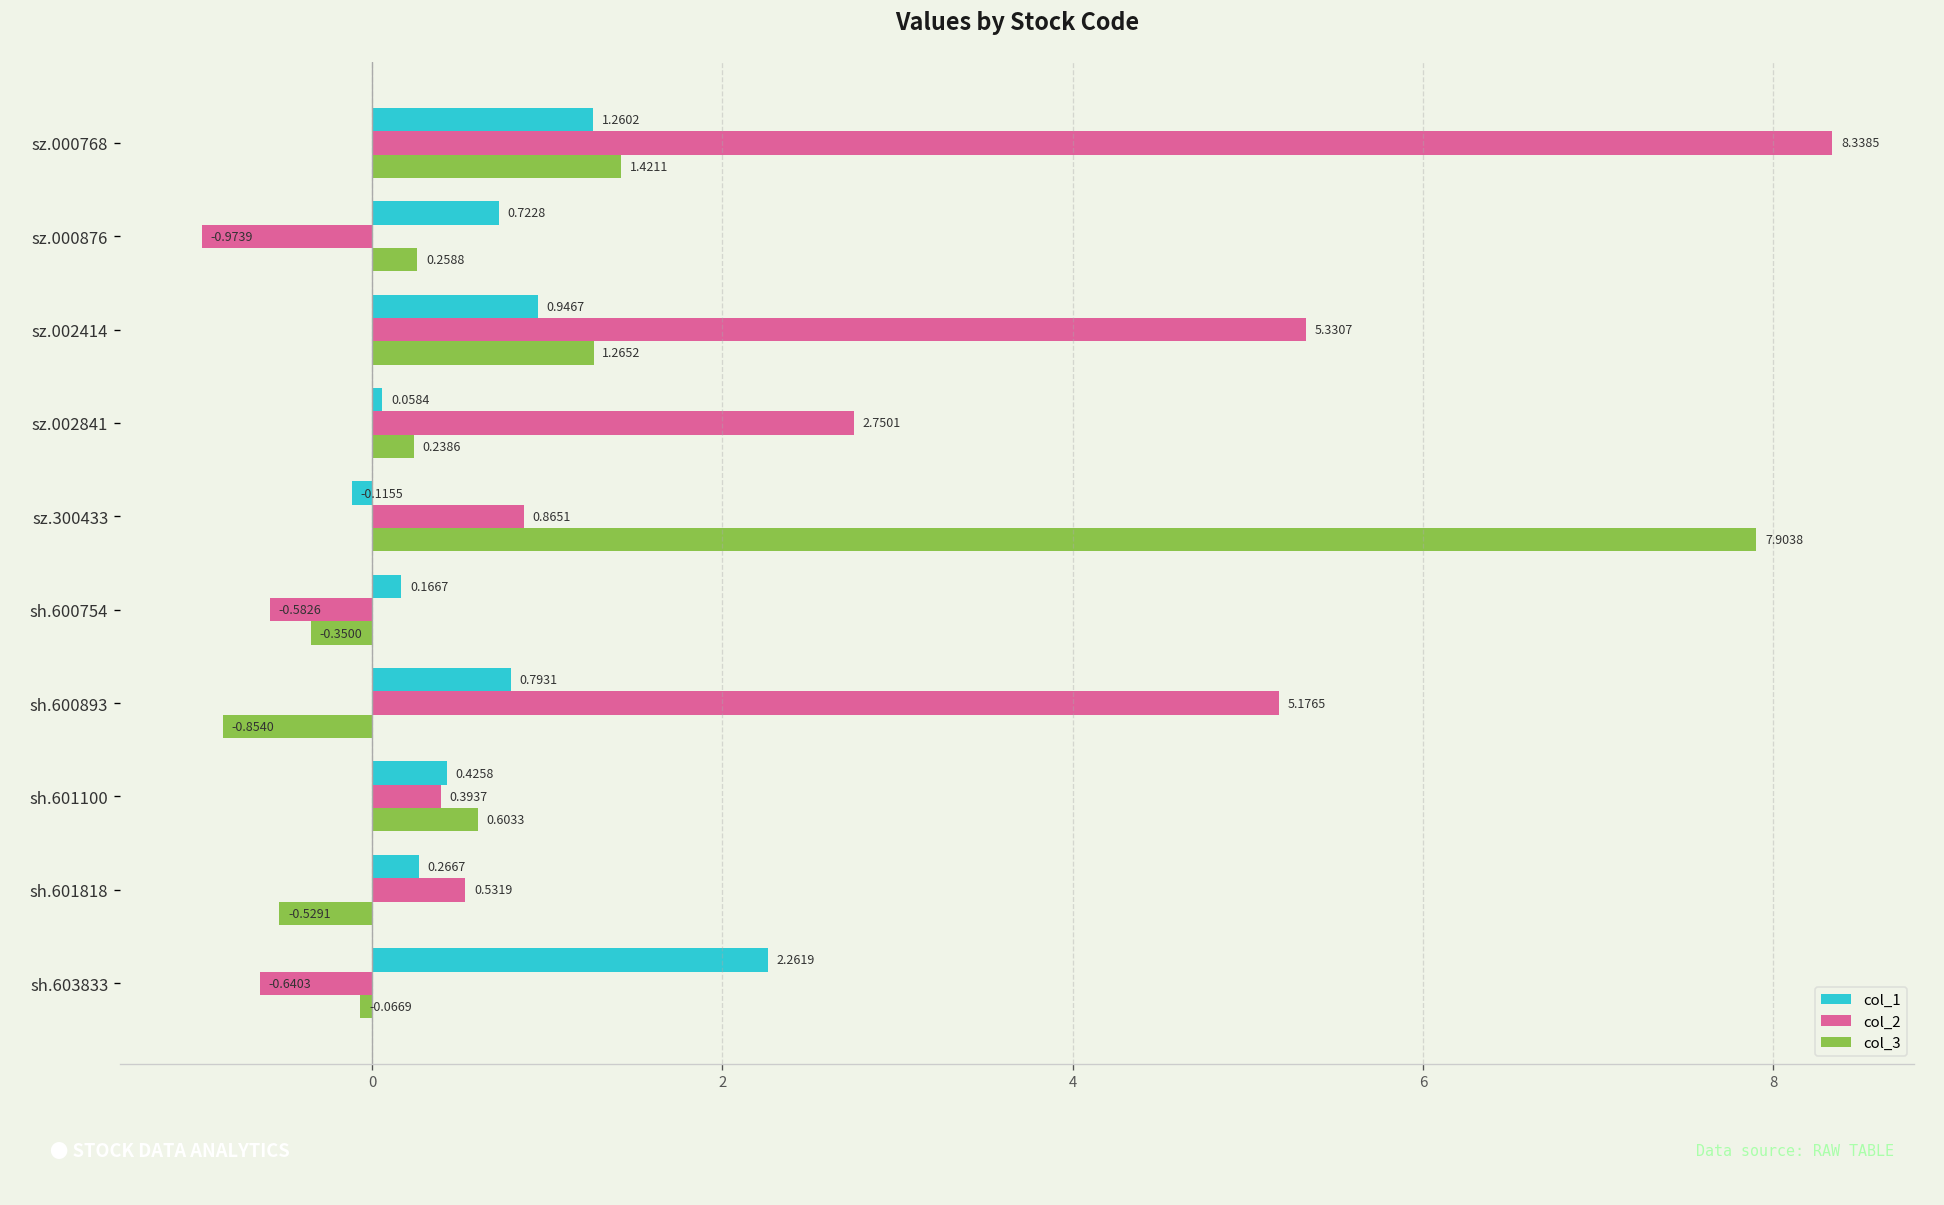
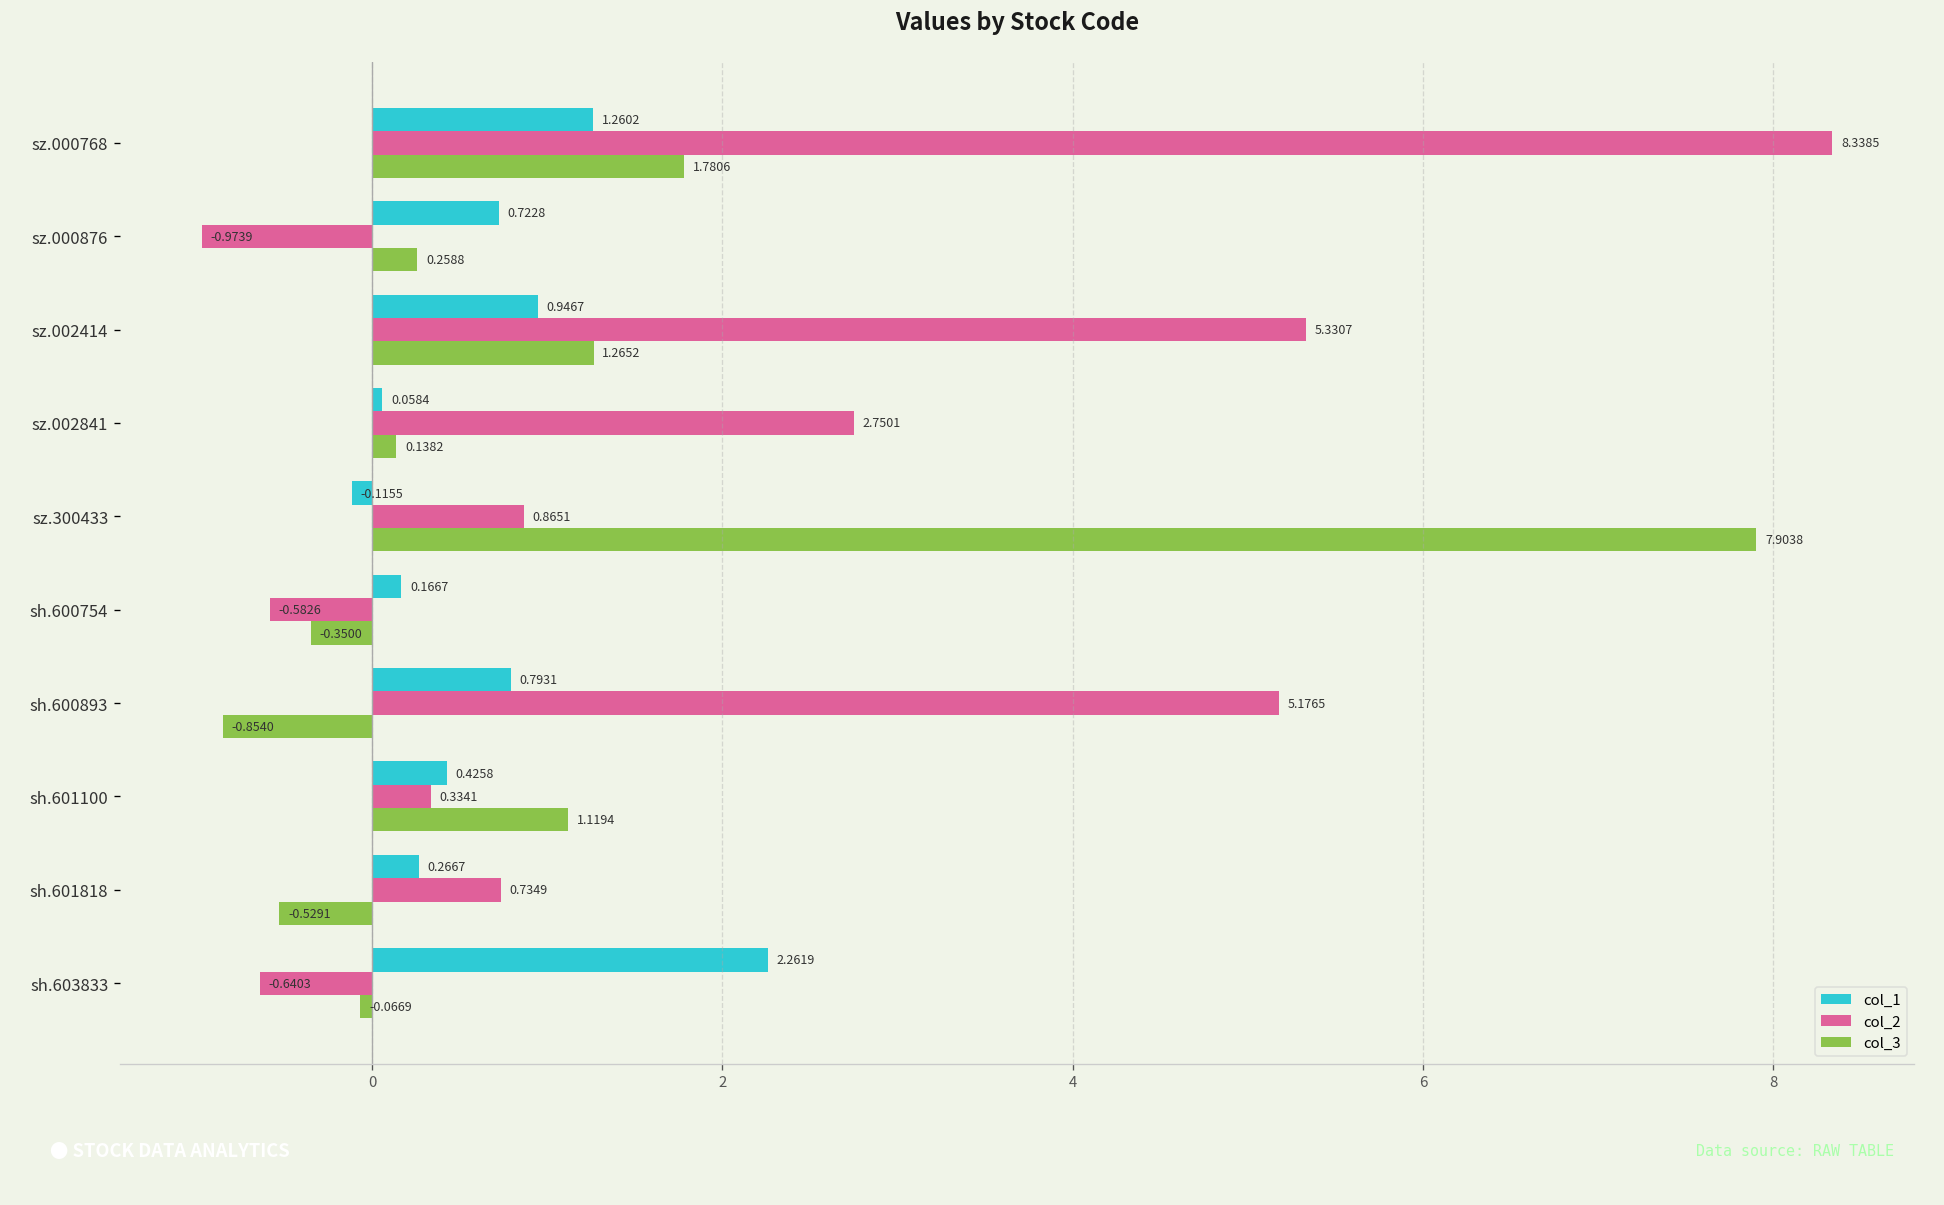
col_3, sz.000768: 1.4211 -> 1.7806
col_3, sz.002841: 0.2386 -> 0.1382
col_2, sh.601100: 0.3937 -> 0.3341
col_3, sh.601100: 0.6033 -> 1.1194
col_2, sh.601818: 0.5319 -> 0.7349
